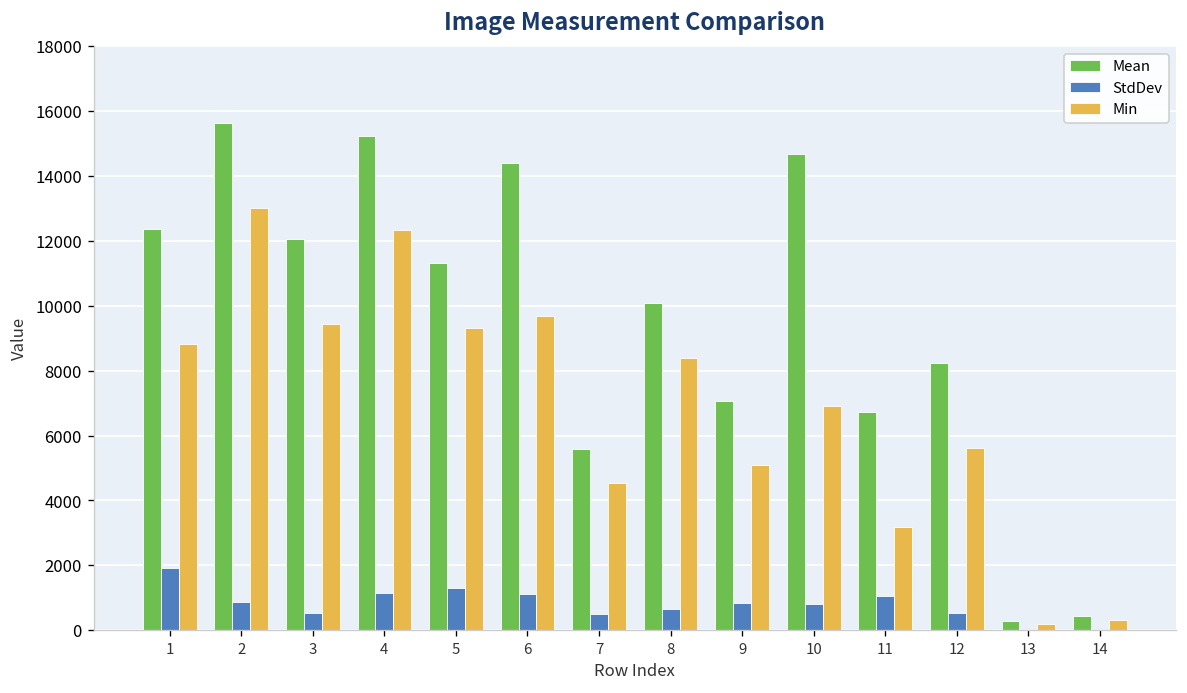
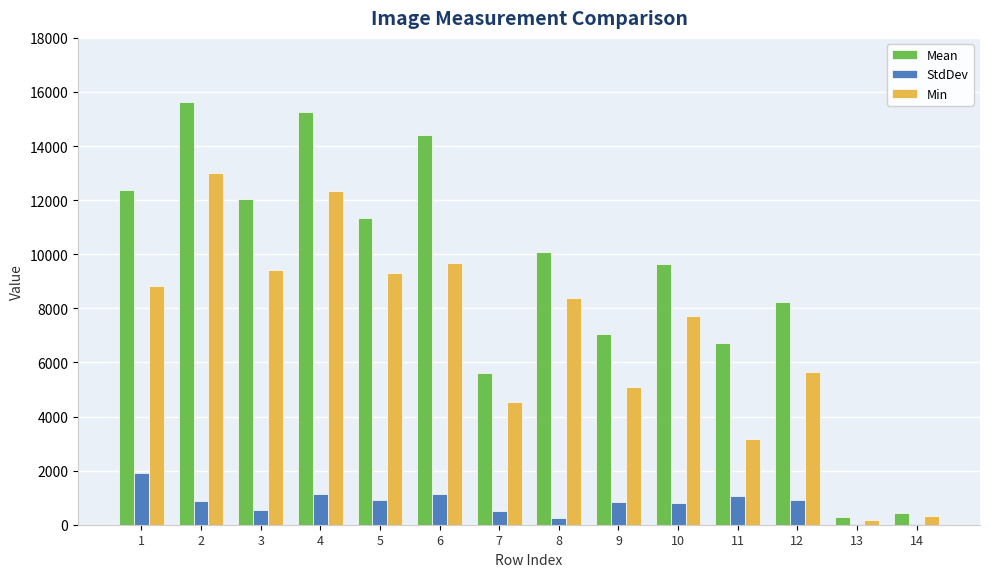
StdDev, 5: 1300 -> 900
StdDev, 8: 700 -> 200
Mean, 10: 14700 -> 9600
Min, 10: 6900 -> 7700
StdDev, 12: 500 -> 900
